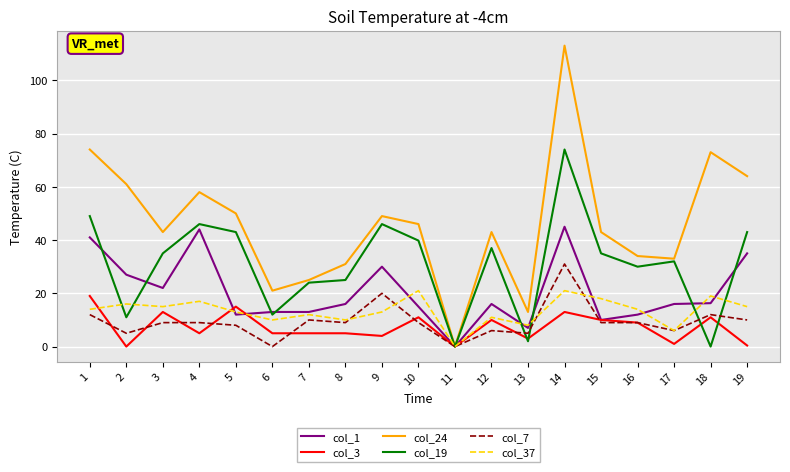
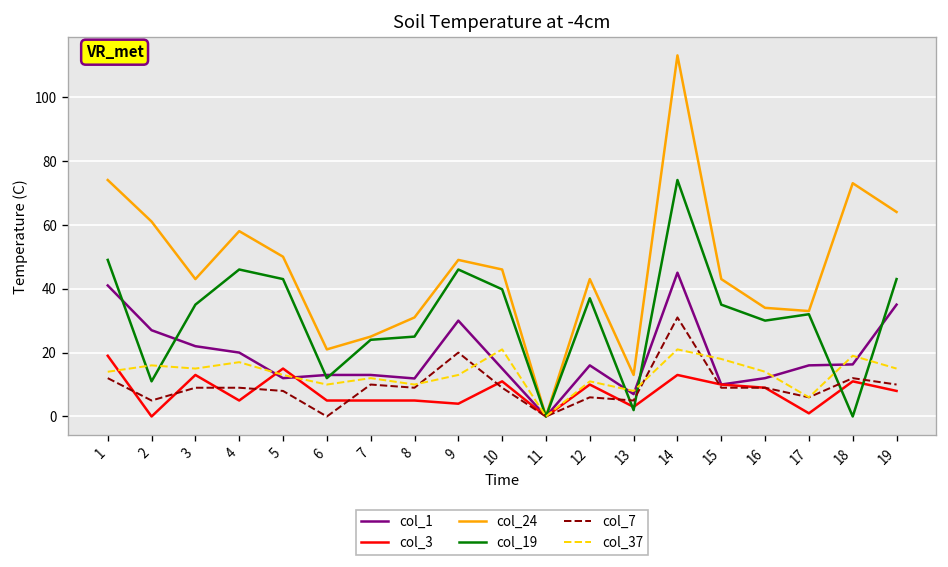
col_1, 4: 44 -> 20
col_1, 8: 16 -> 12
col_3, 19: 0 -> 8
